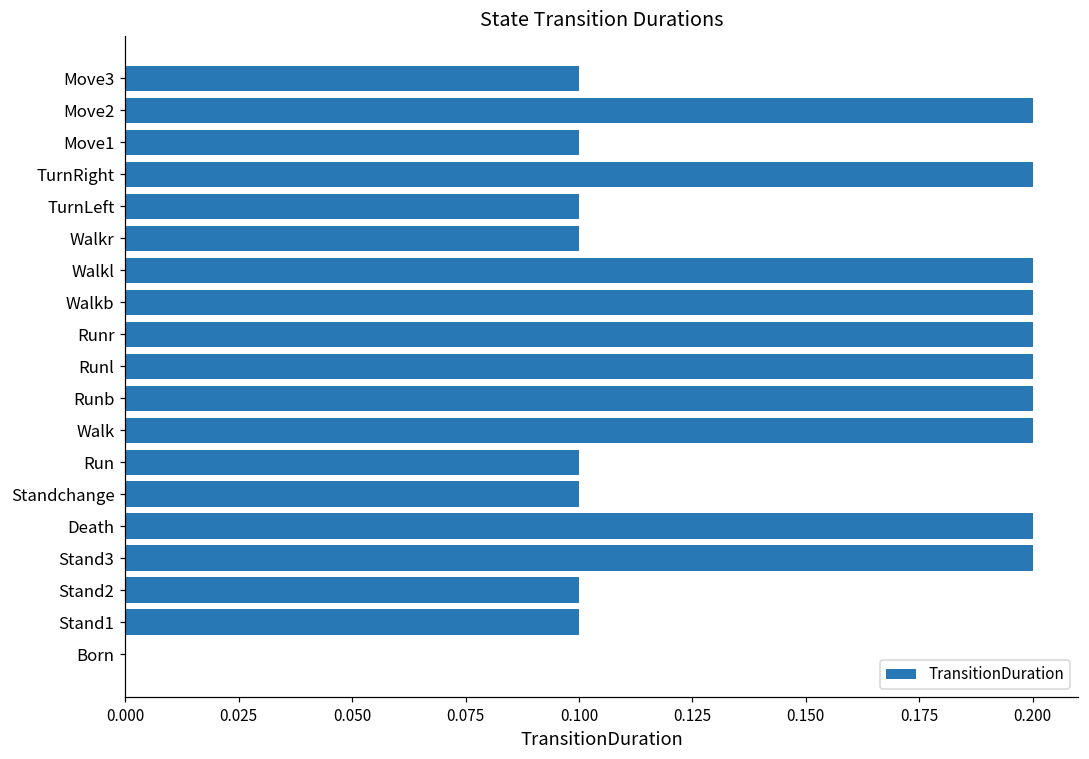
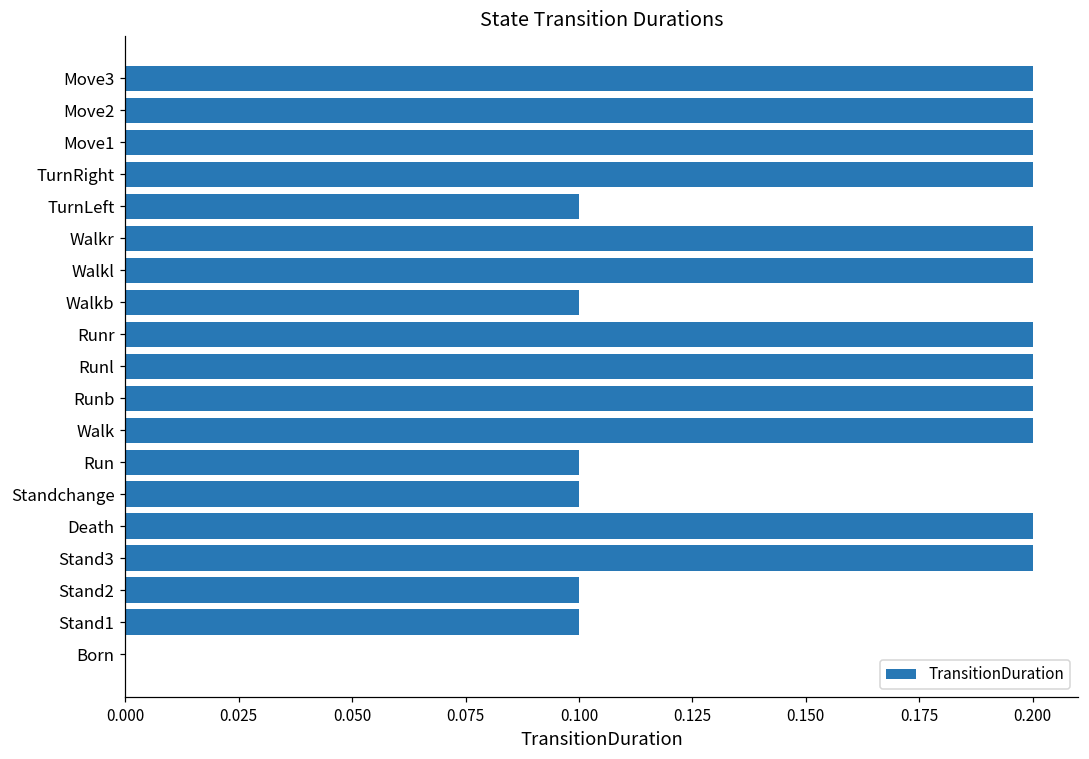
Move3: 0.1 -> 0.2
Move1: 0.1 -> 0.2
Walkr: 0.1 -> 0.2
Walkb: 0.2 -> 0.1
